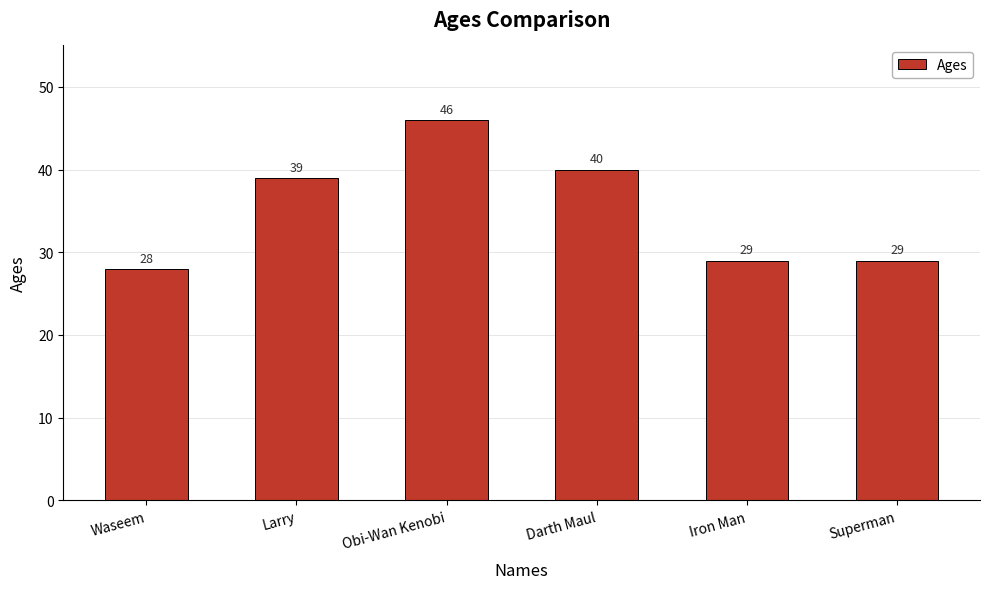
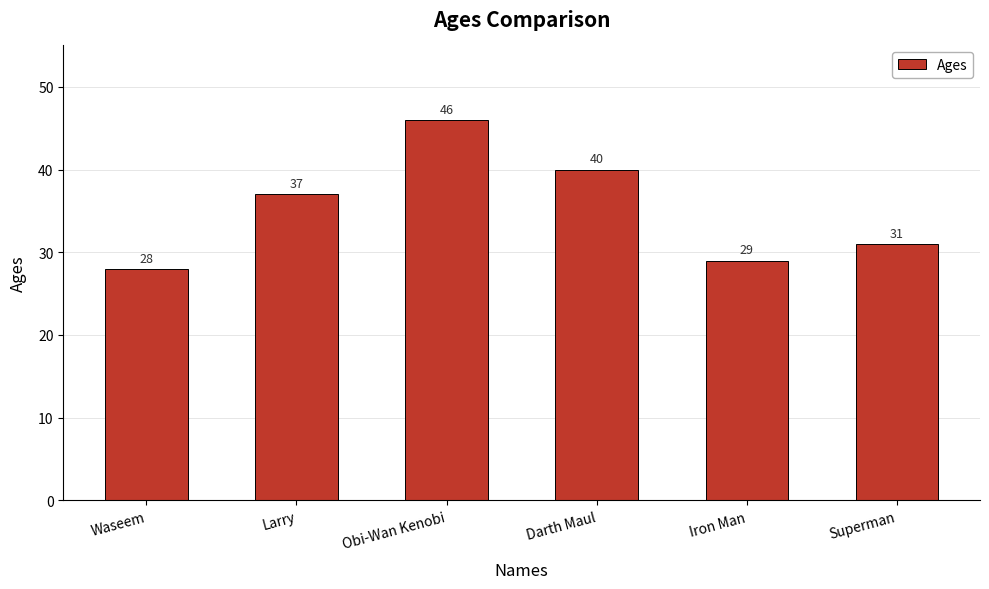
Larry: 39 -> 37
Superman: 29 -> 31
